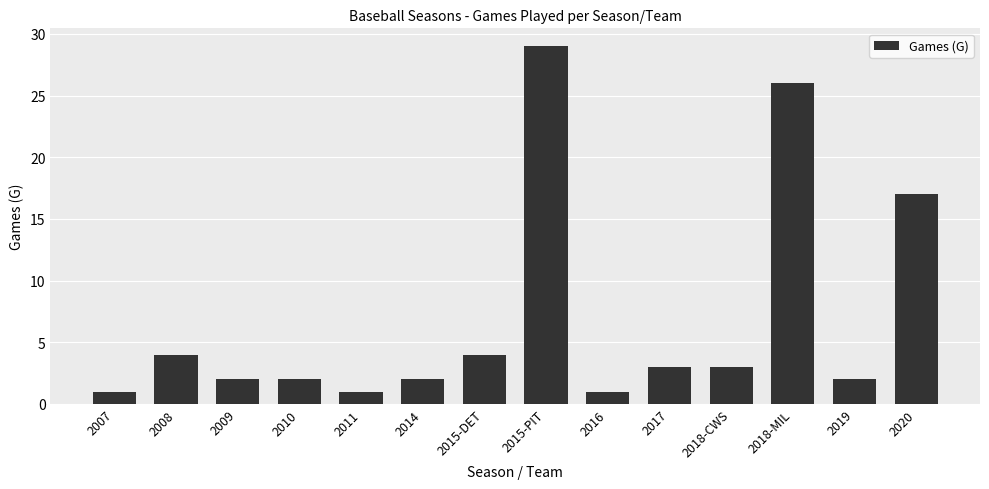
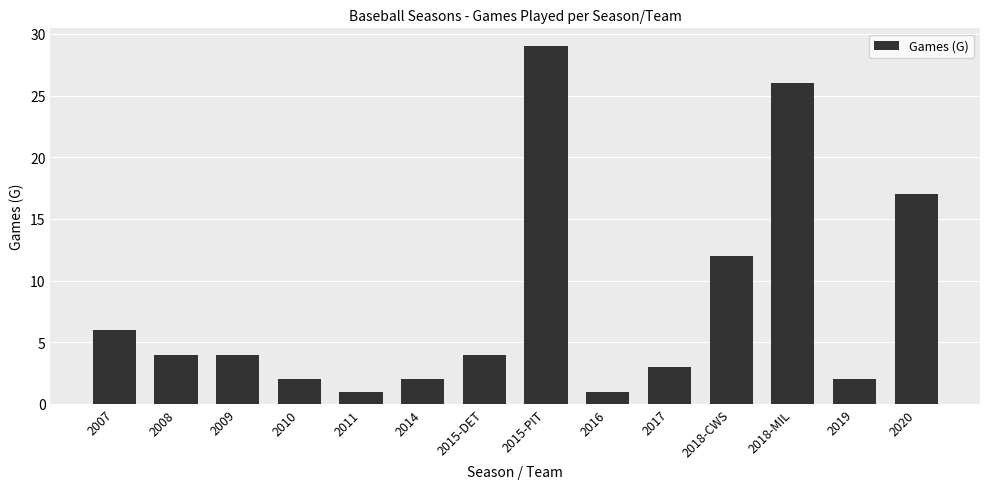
2007: 1 -> 6
2009: 2 -> 4
2018-CWS: 3 -> 12
